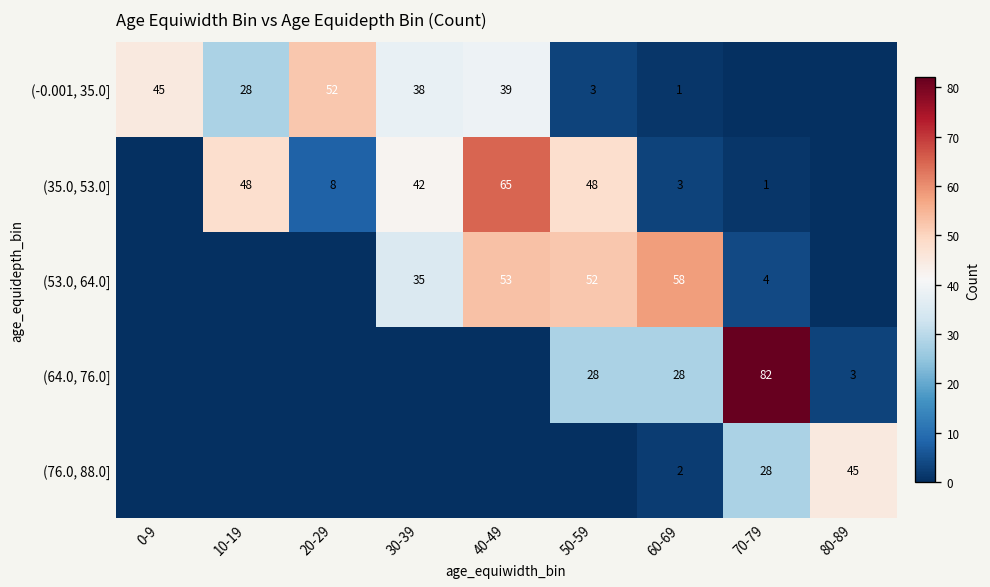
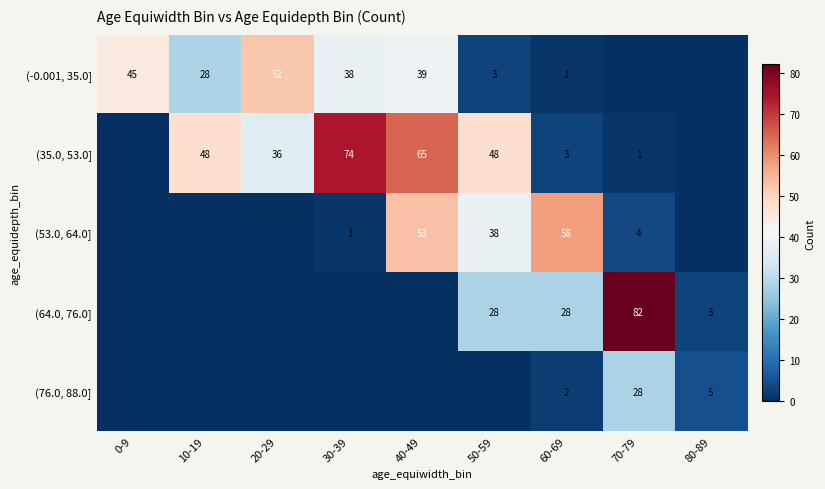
(35.0, 53.0], 20-29: 8 -> 36
(35.0, 53.0], 30-39: 42 -> 74
(53.0, 64.0], 30-39: 35 -> 1
(53.0, 64.0], 50-59: 52 -> 38
(76.0, 88.0], 80-89: 45 -> 5
